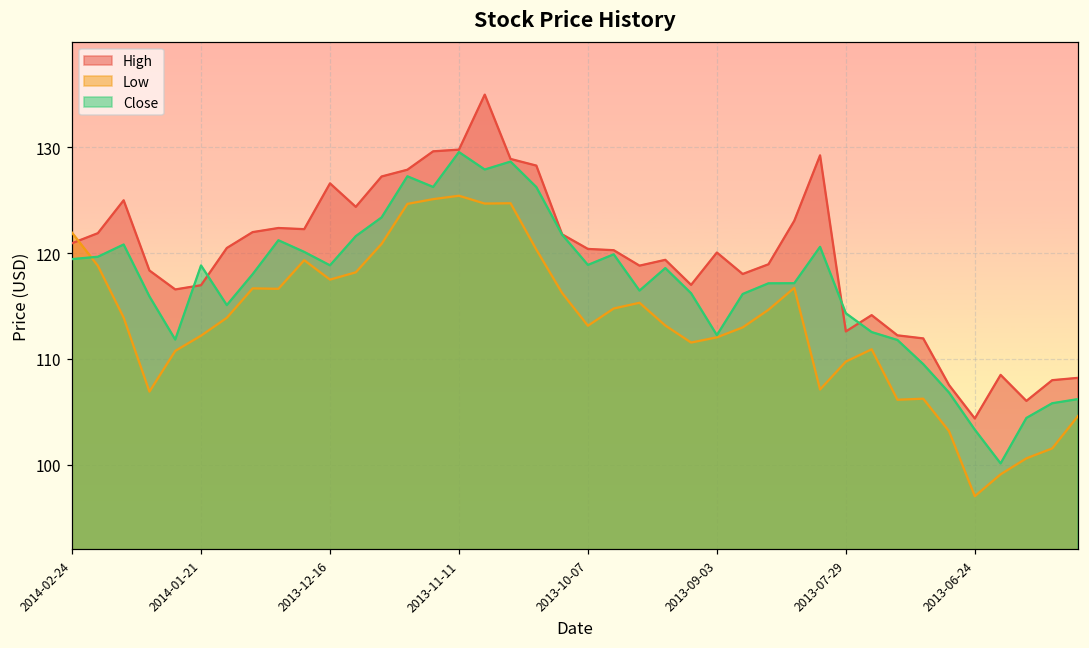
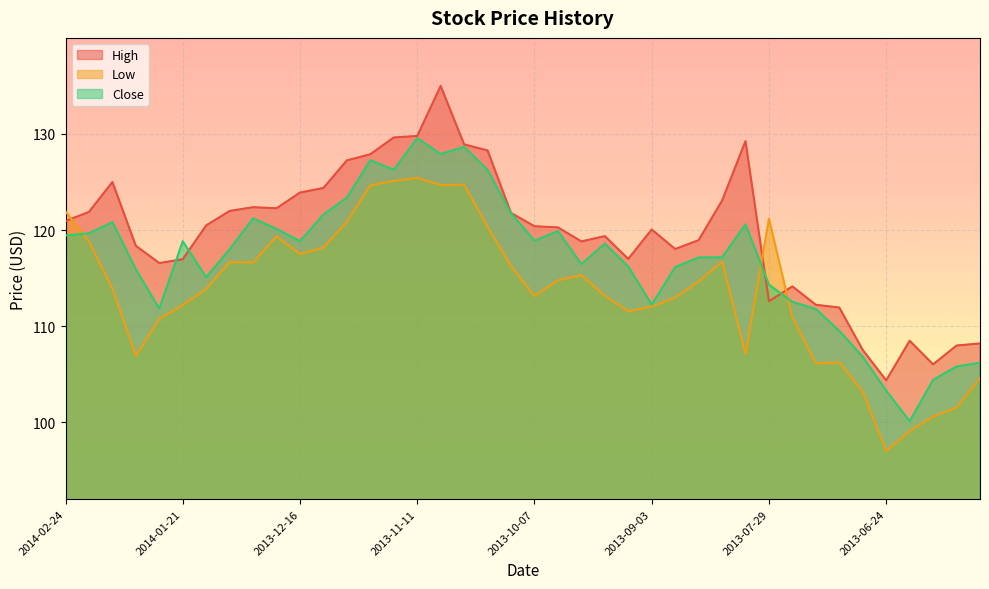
High, 2013-12-16: 127 -> 124
Low, 2013-07-29: 110 -> 121
